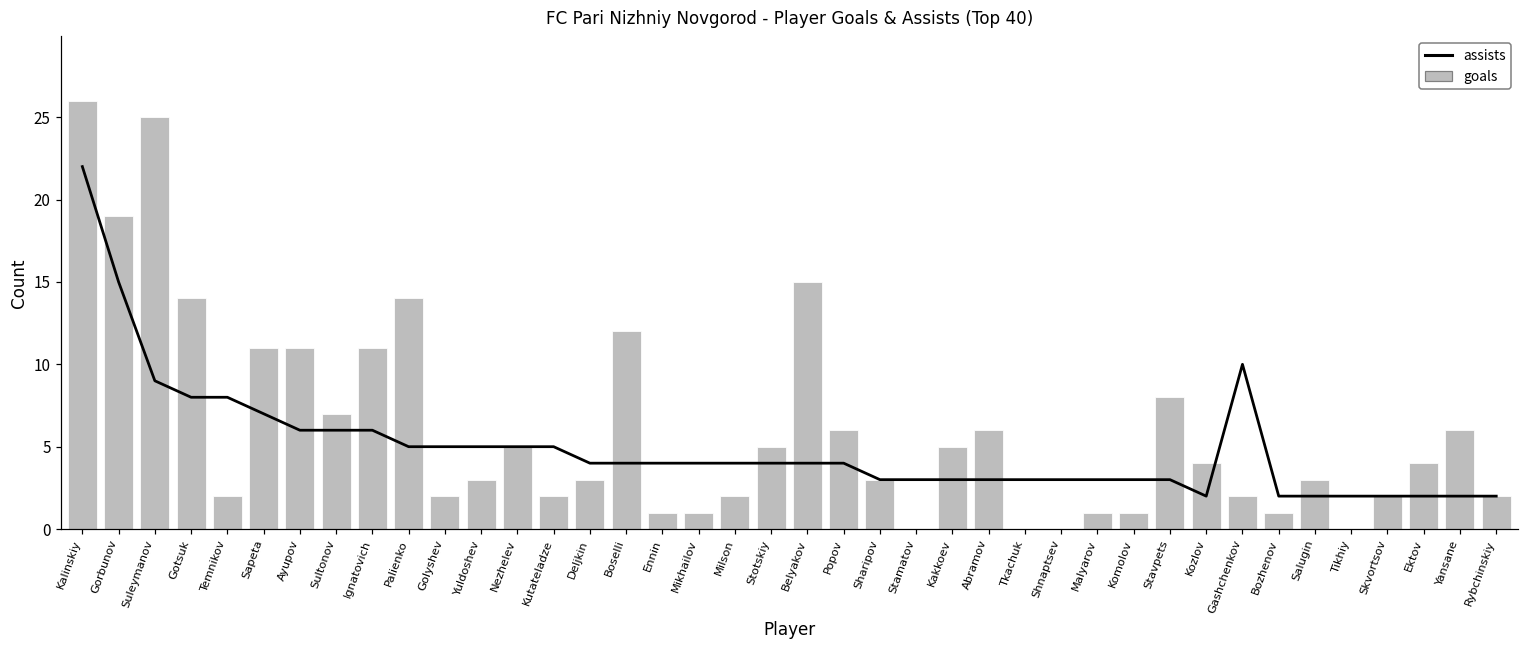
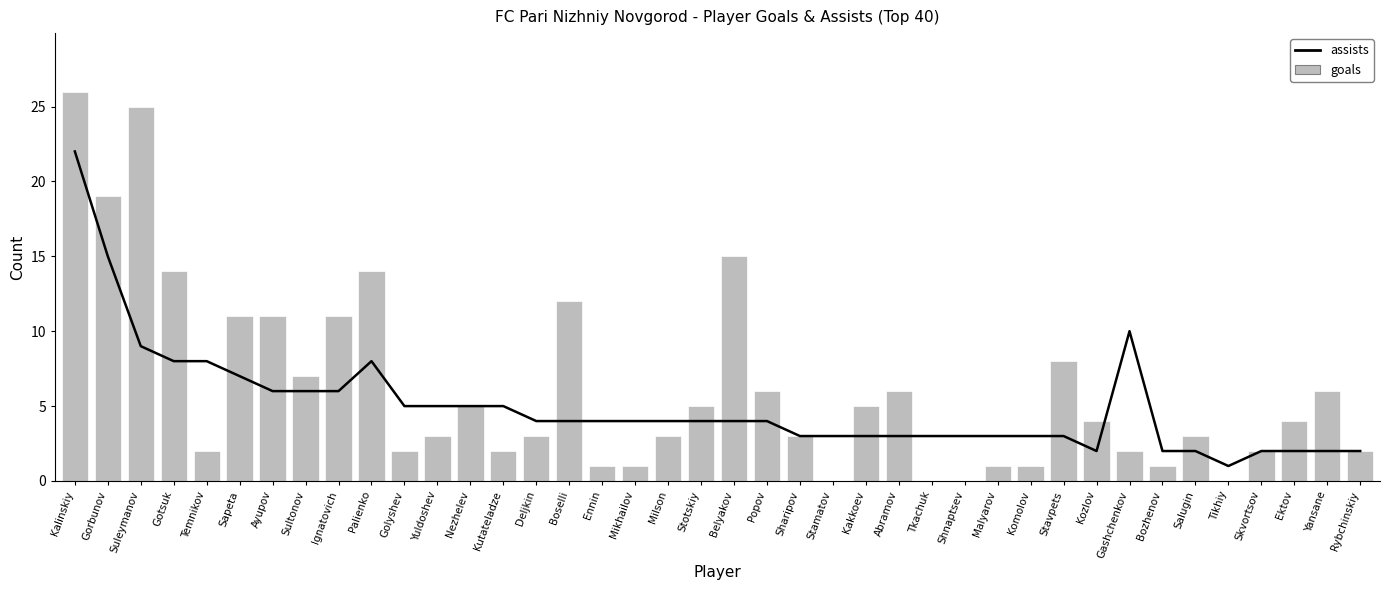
assists, Palienko: 5 -> 8
goals, Milson: 2 -> 3
assists, Tikhiy: 2 -> 1
